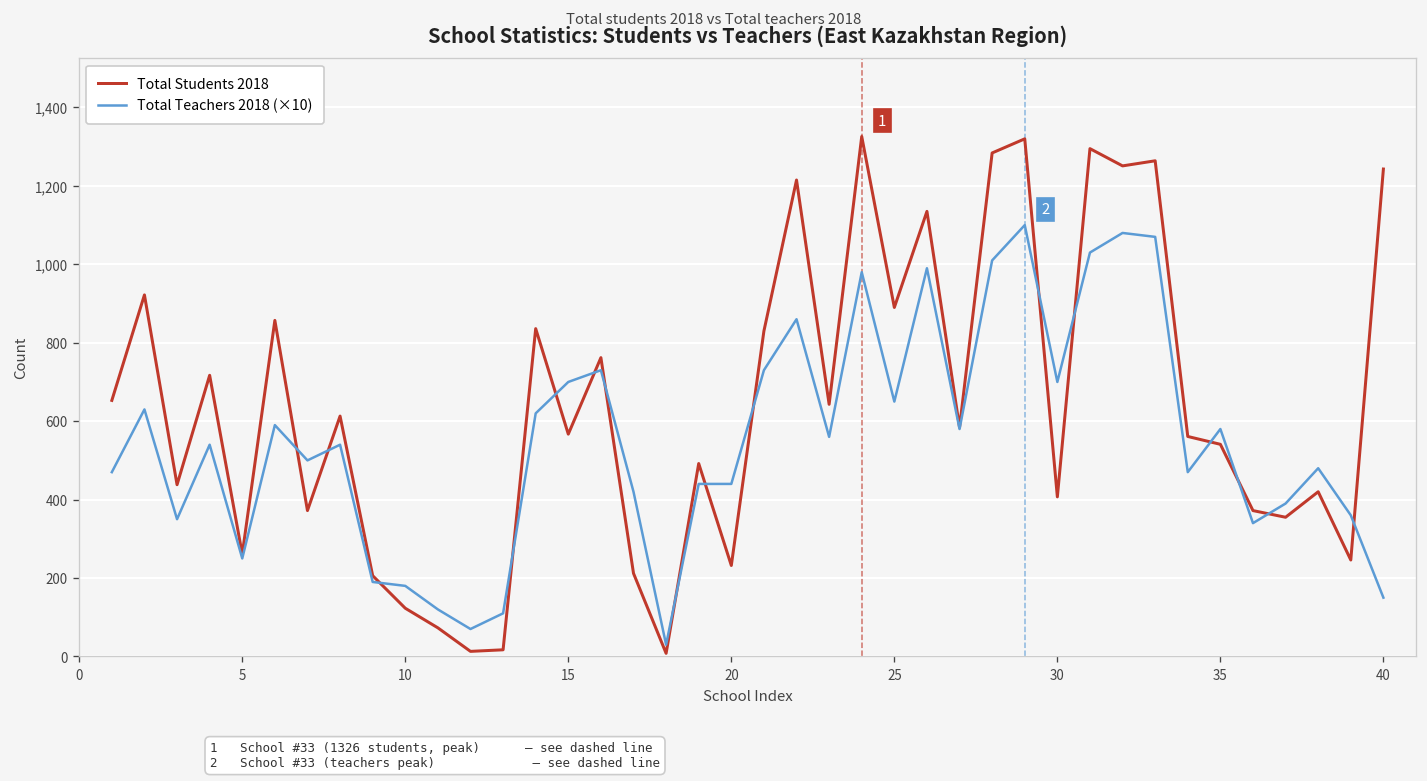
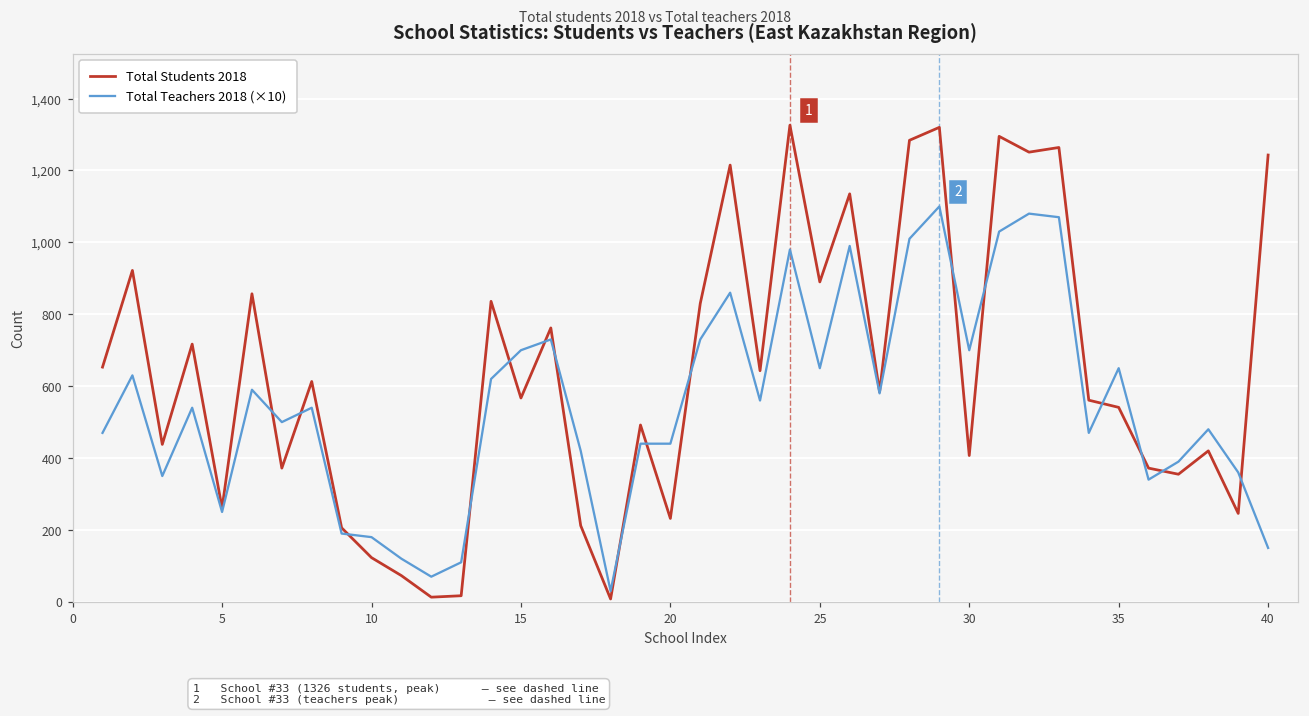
Total Teachers 2018 (×10), 35: 580 -> 650
